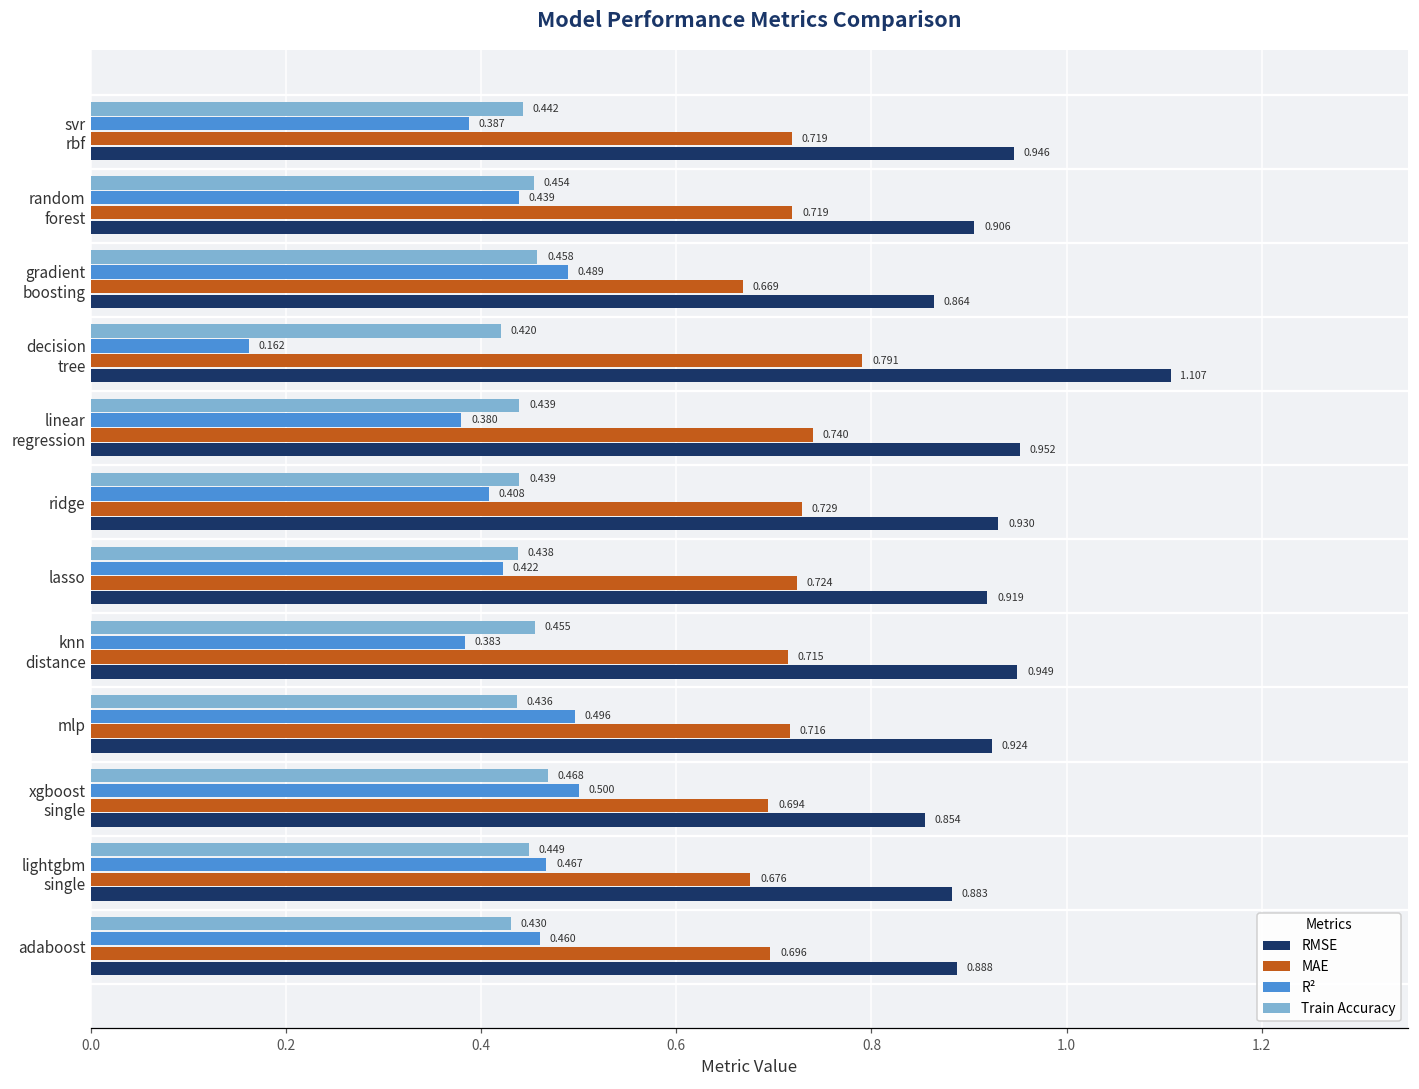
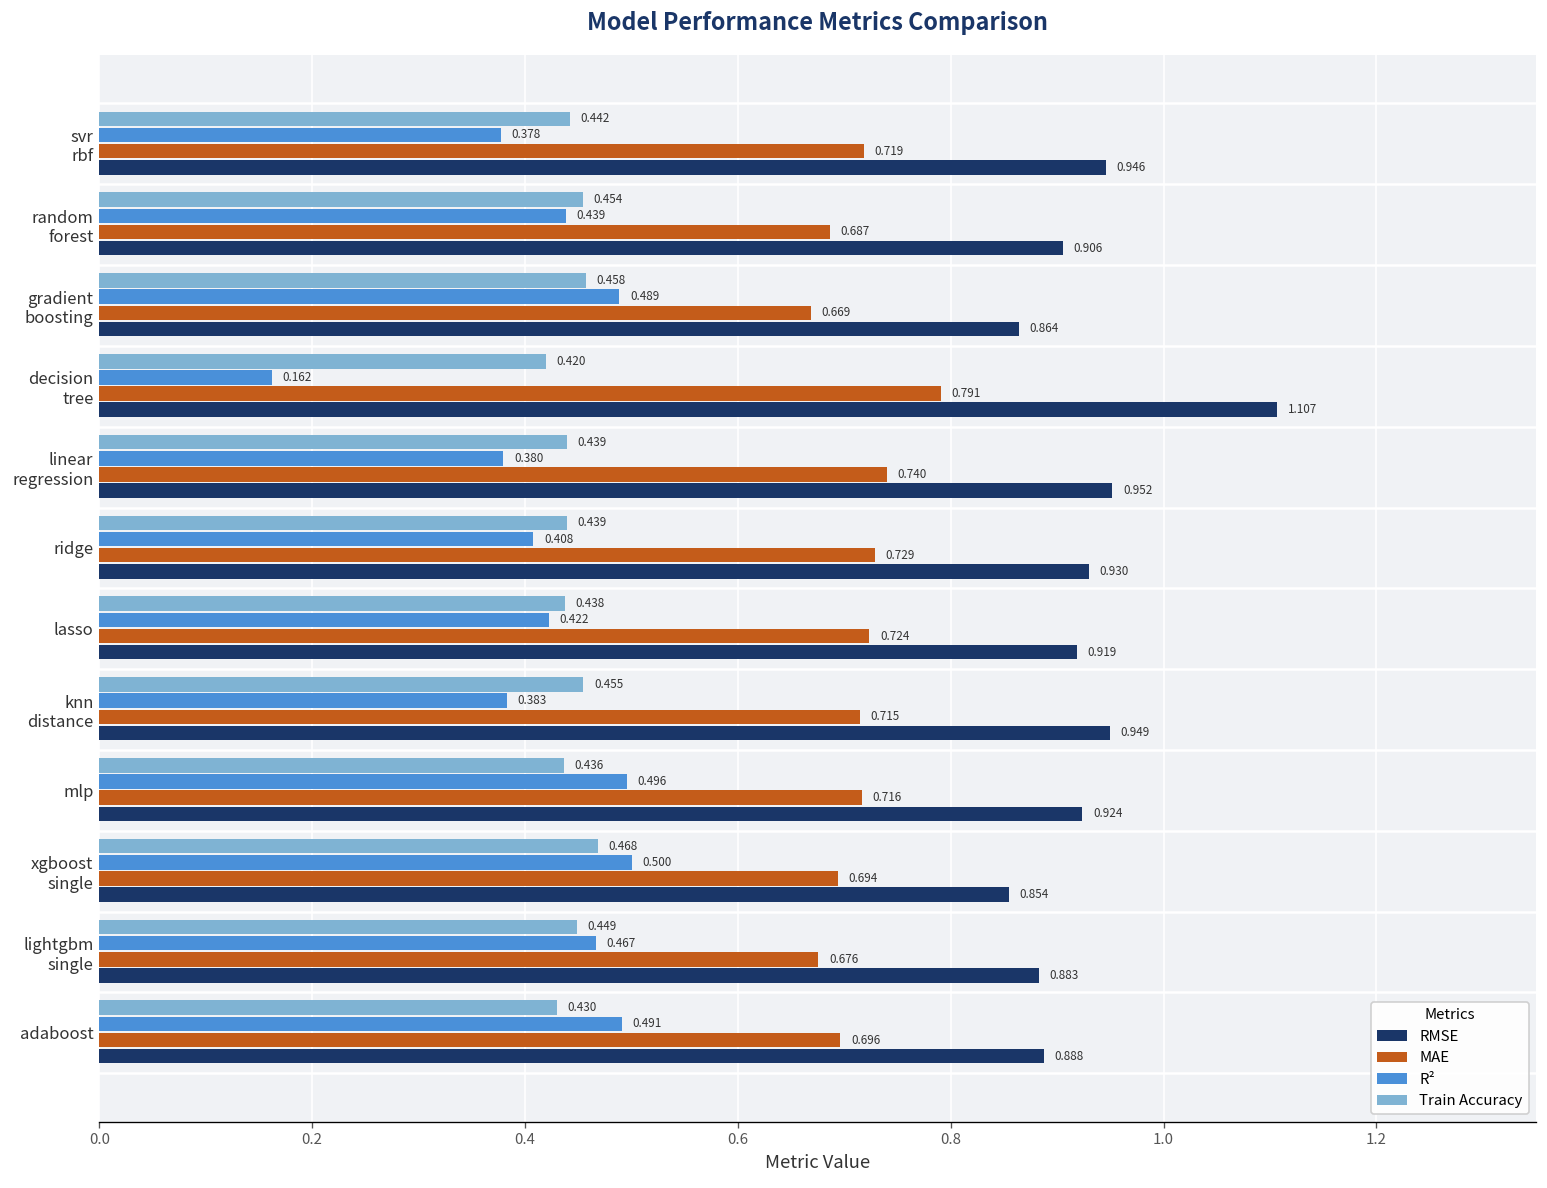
R², svr rbf: 0.387 -> 0.378
MAE, random forest: 0.719 -> 0.687
R², adaboost: 0.460 -> 0.491
